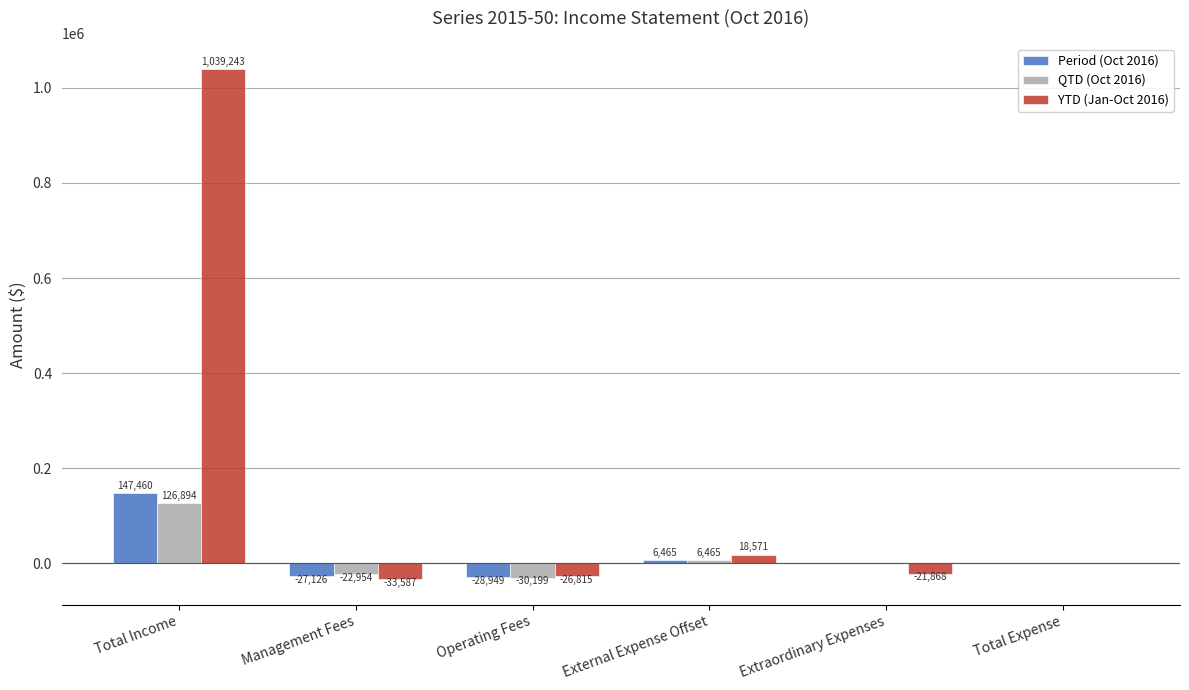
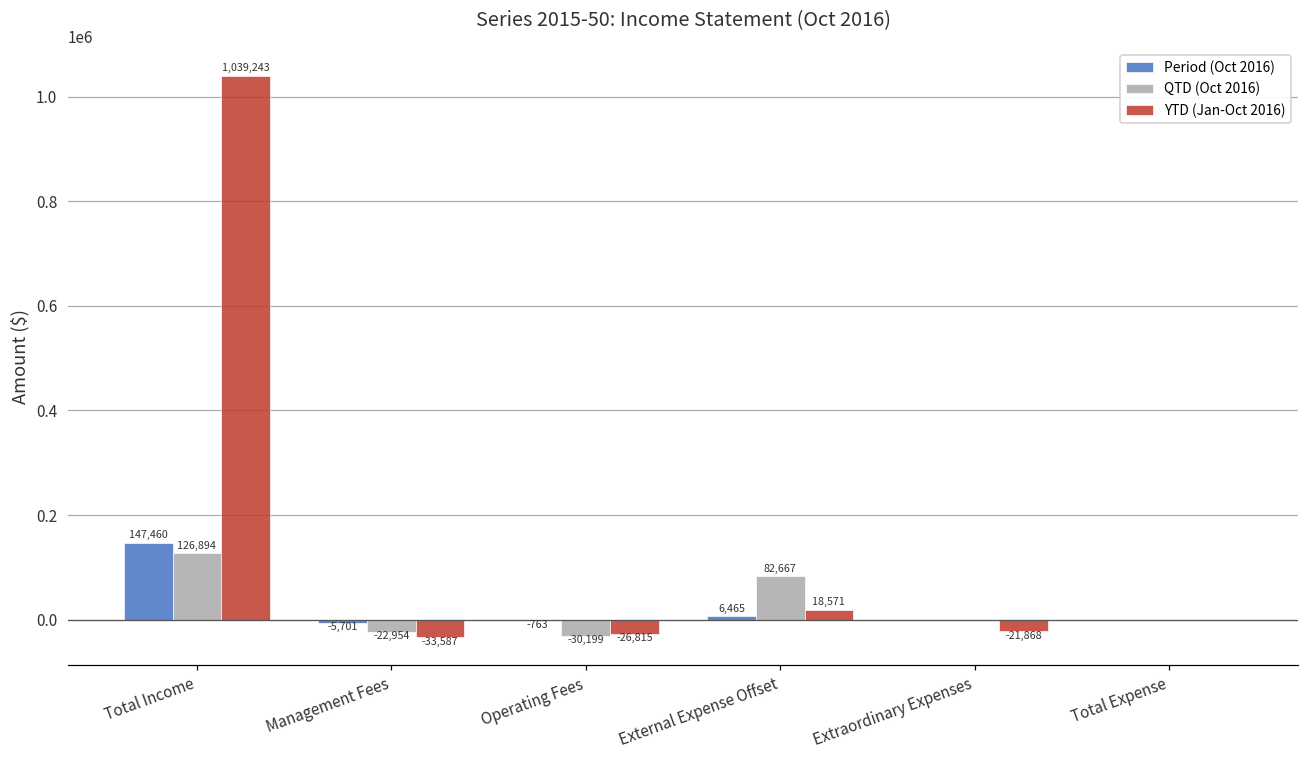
Period (Oct 2016), Management Fees: -27,126 -> -5,701
Period (Oct 2016), Operating Fees: -28,949 -> -763
QTD (Oct 2016), External Expense Offset: 6,465 -> 82,667
